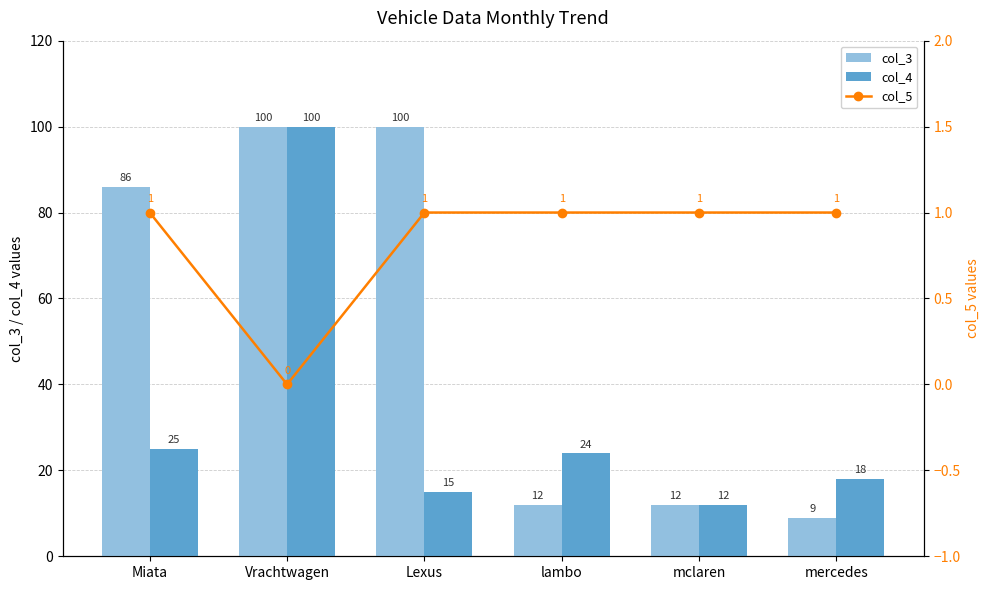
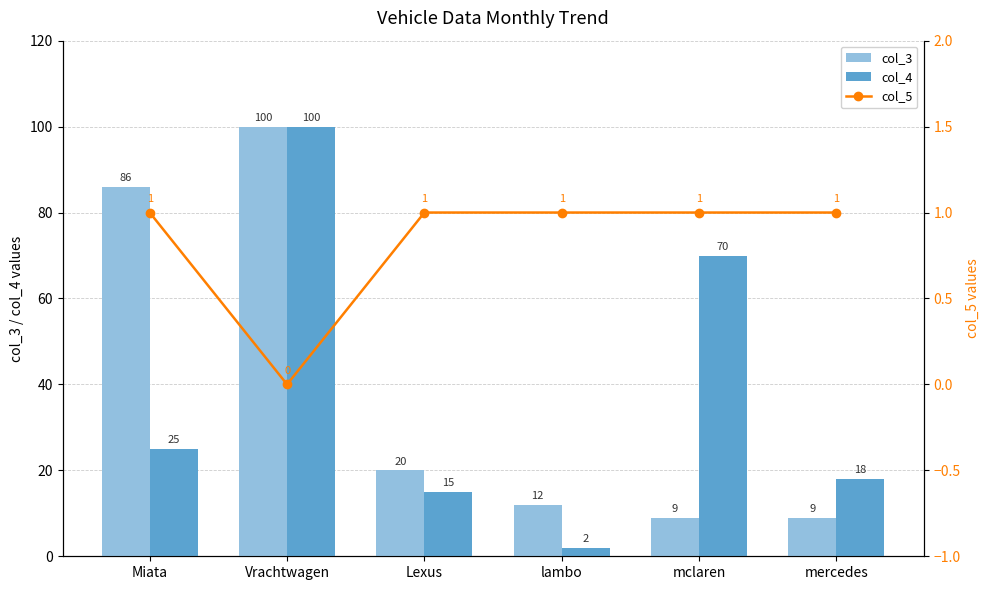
col_3, Lexus: 100 -> 20
col_4, lambo: 24 -> 2
col_3, mclaren: 12 -> 9
col_4, mclaren: 12 -> 70
